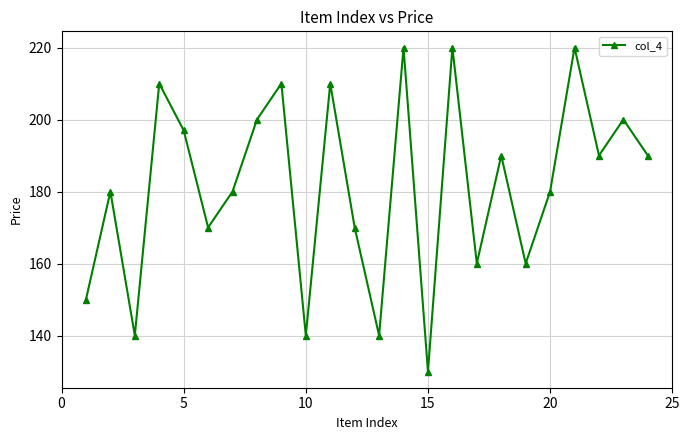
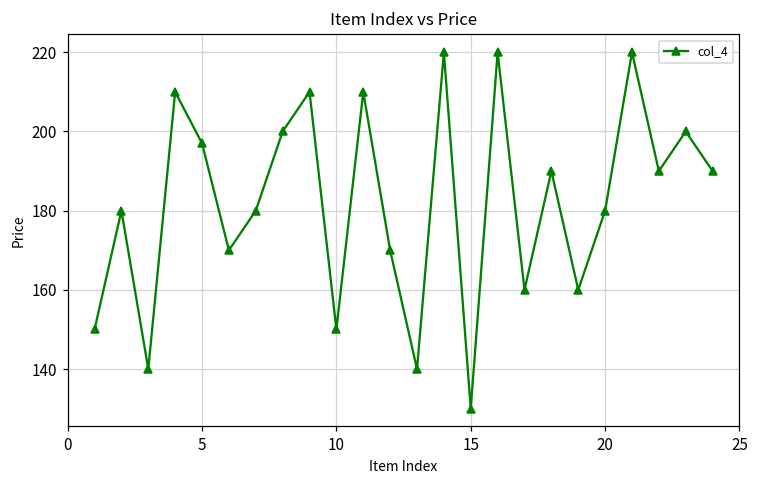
10: 140 -> 150
